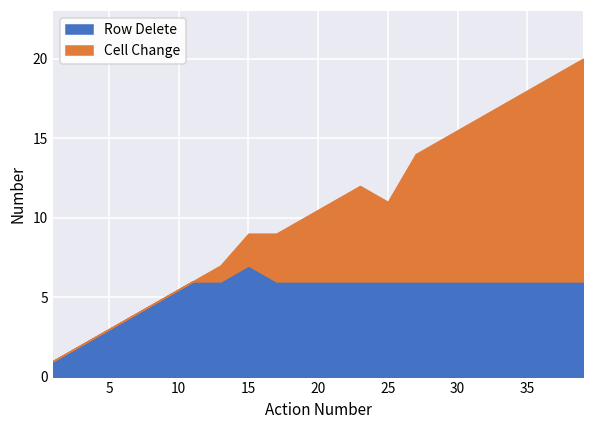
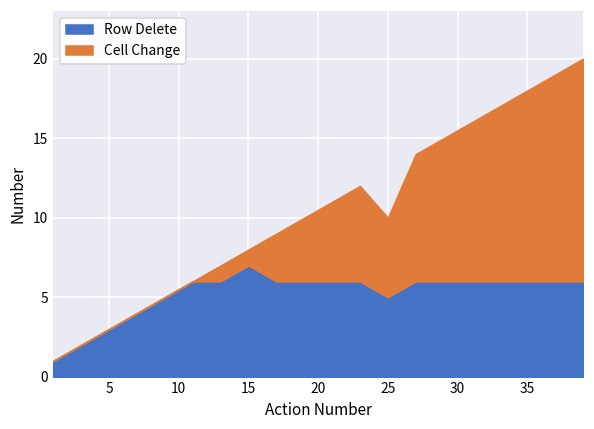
Cell Change, 15: 2 -> 1
Row Delete, 25: 6 -> 5
